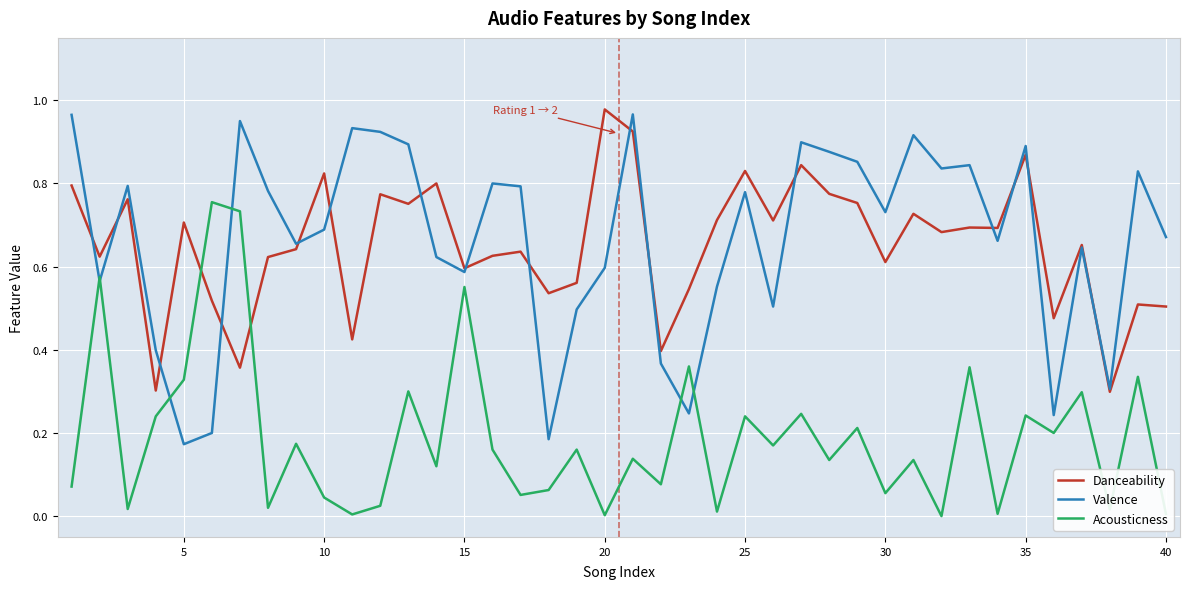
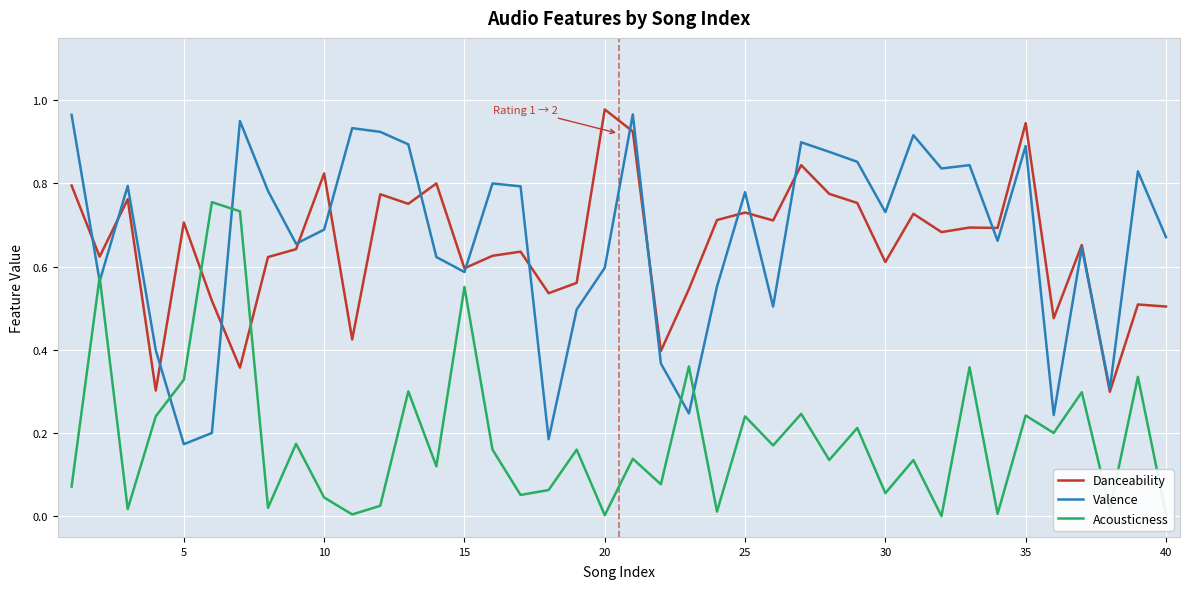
Danceability, 25: 0.83 -> 0.73
Danceability, 35: 0.87 -> 0.95
